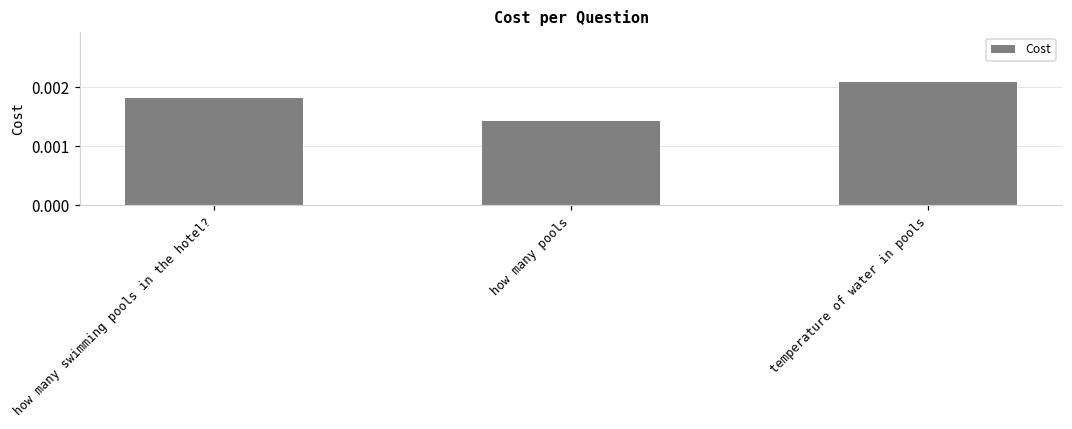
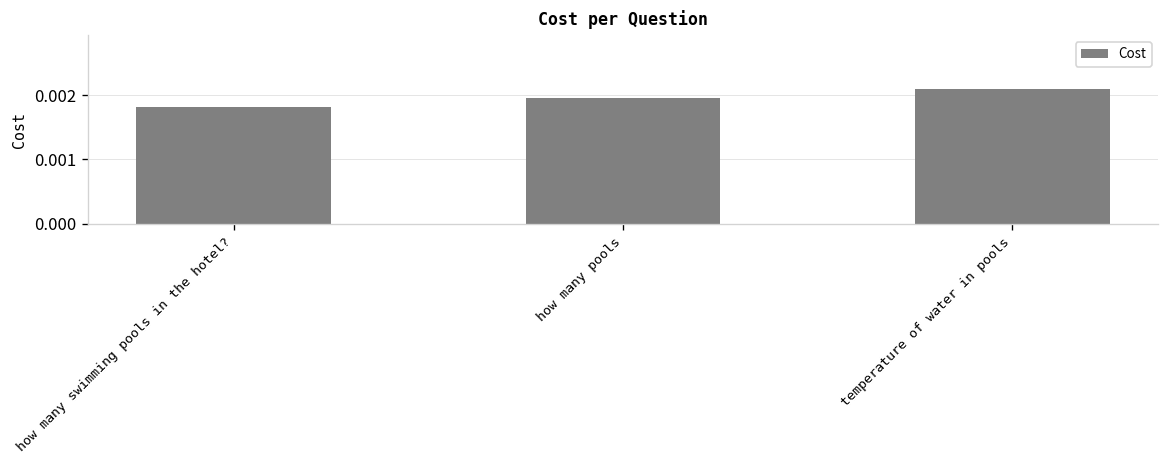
how many pools: 0.0014 -> 0.0020
